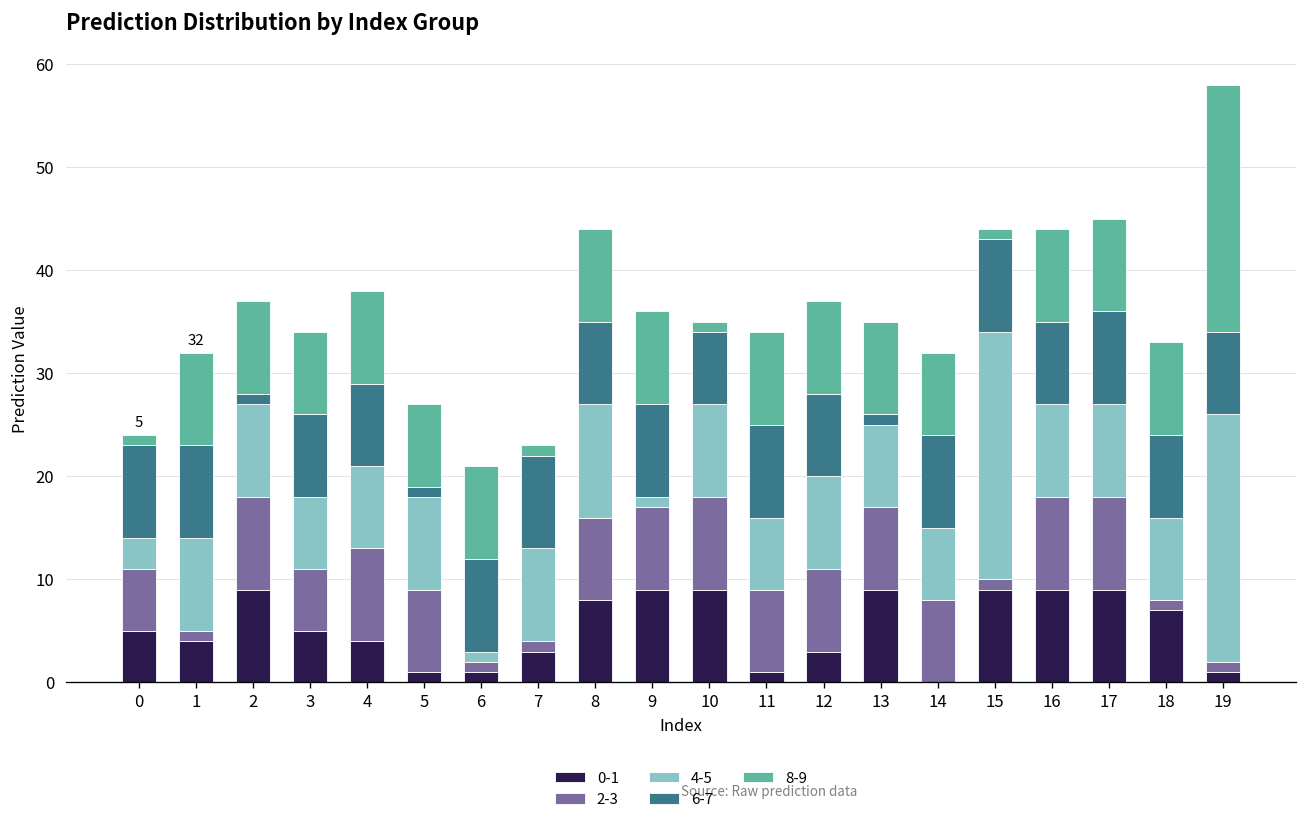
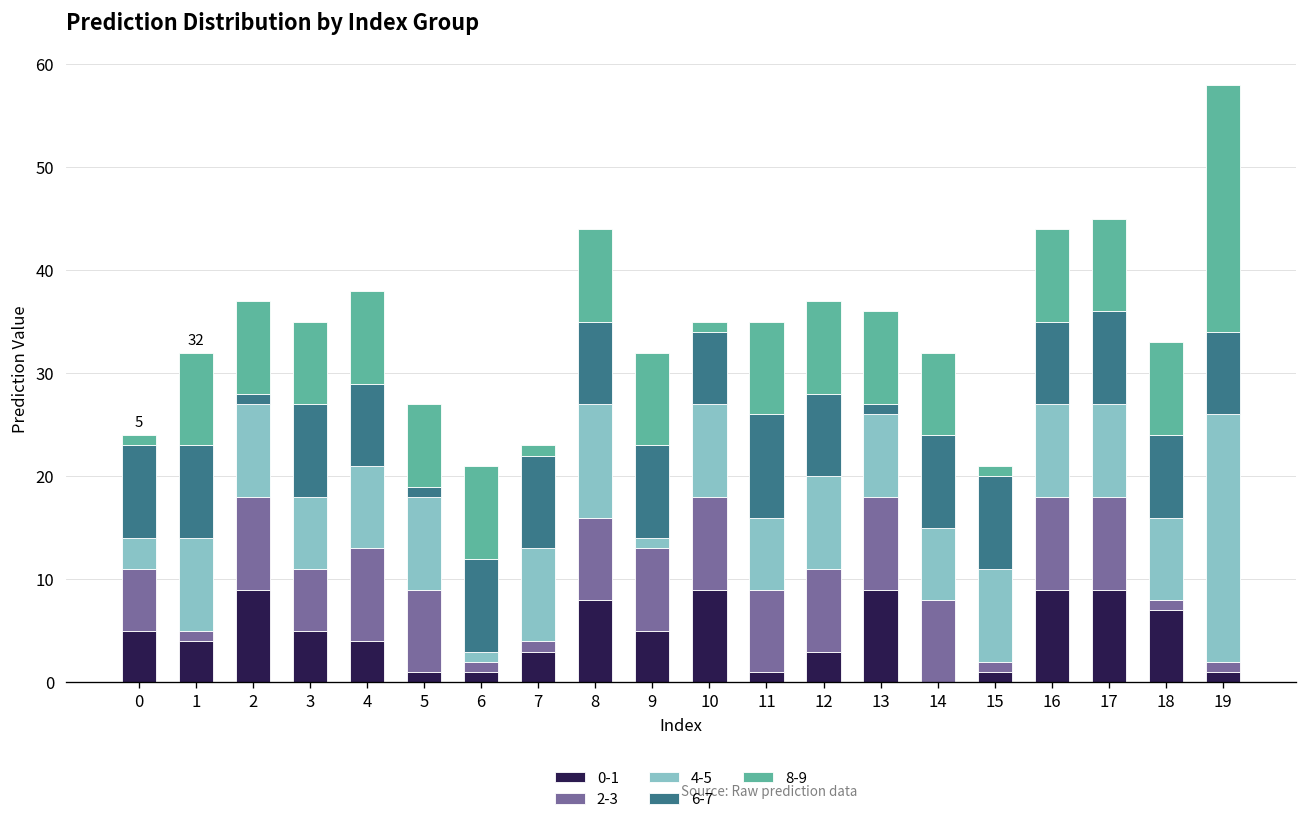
6-7, 3: 8 -> 9
0-1, 9: 9 -> 5
6-7, 11: 9 -> 10
2-3, 13: 8 -> 9
0-1, 15: 9 -> 1
4-5, 15: 24 -> 9
